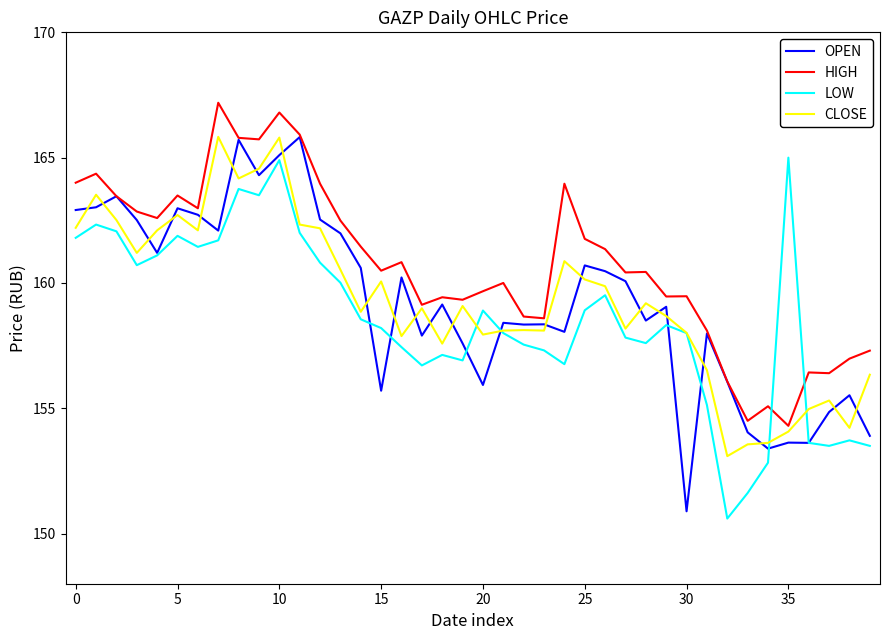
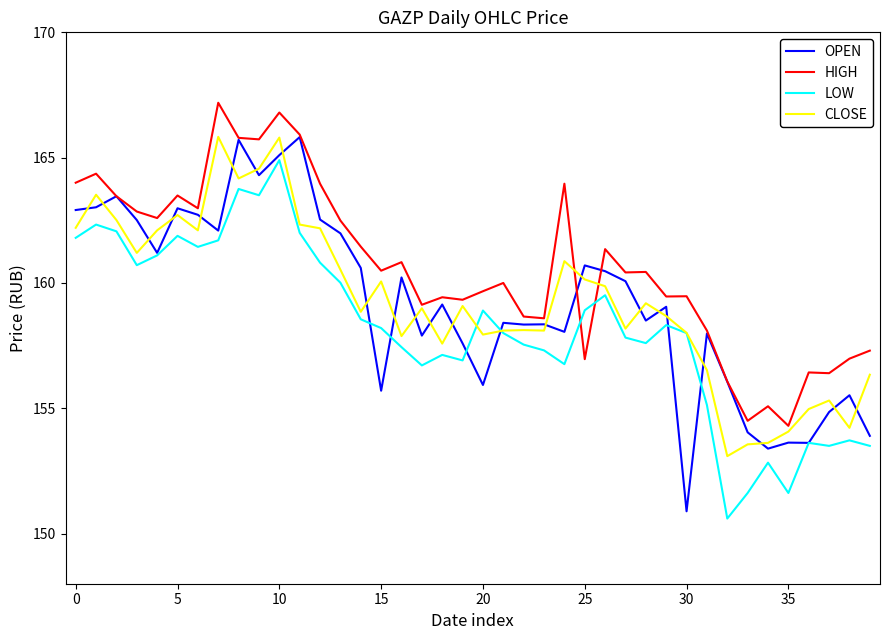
HIGH, 25: 161.8 -> 157.0
LOW, 35: 165.0 -> 151.6
